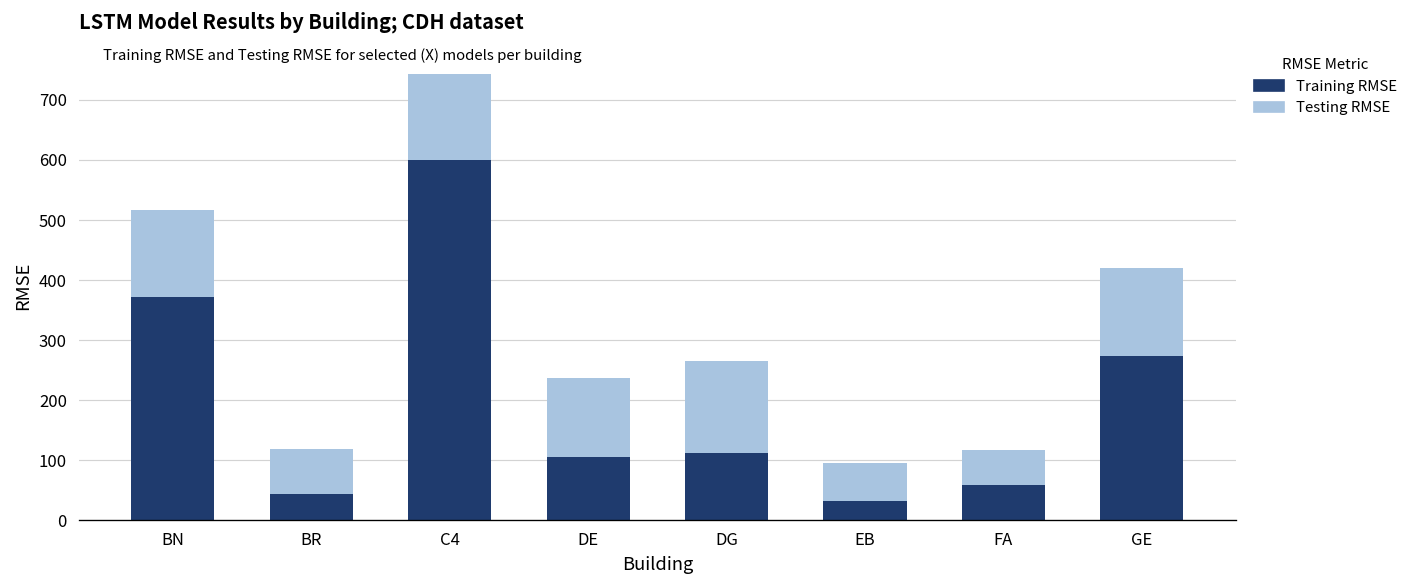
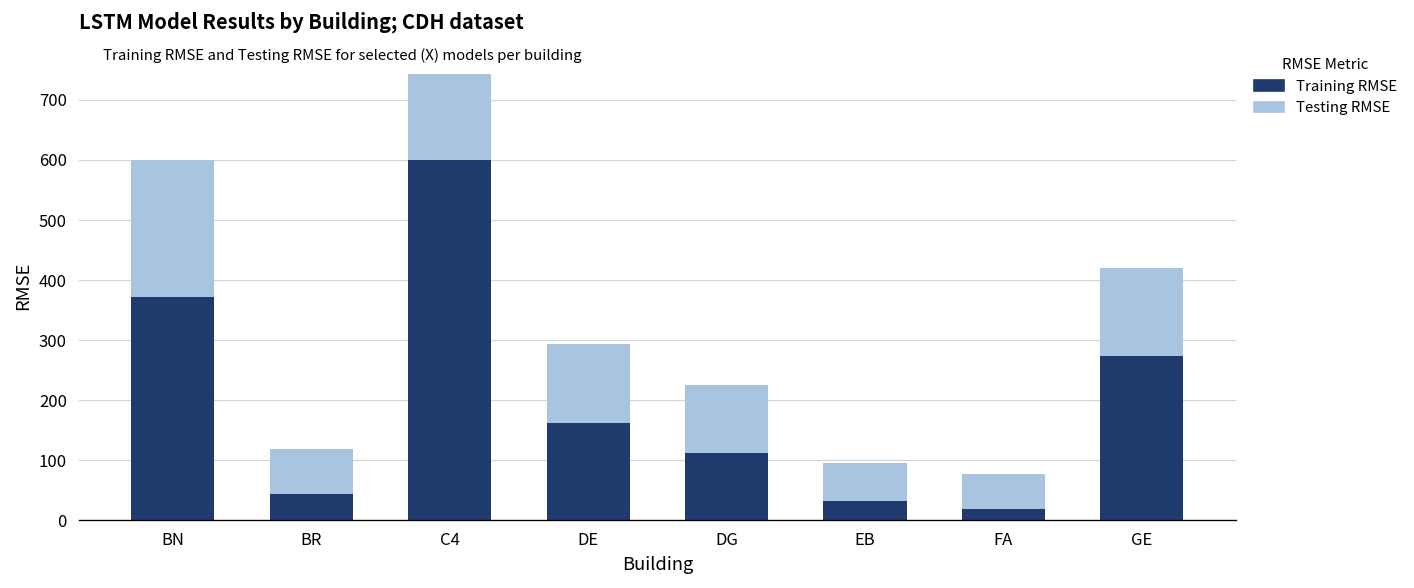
Testing RMSE, BN: 140 -> 230
Training RMSE, DE: 110 -> 160
Testing RMSE, DG: 150 -> 110
Training RMSE, FA: 60 -> 20
